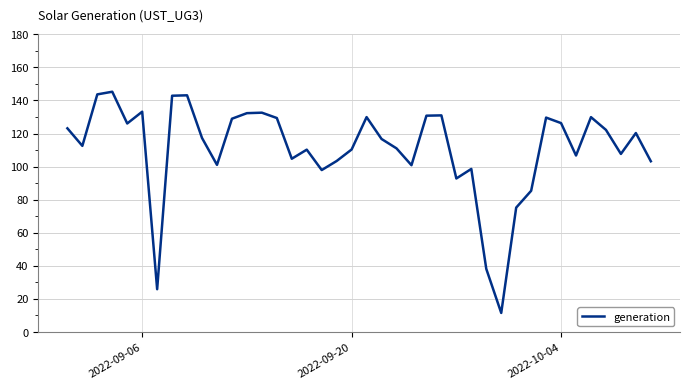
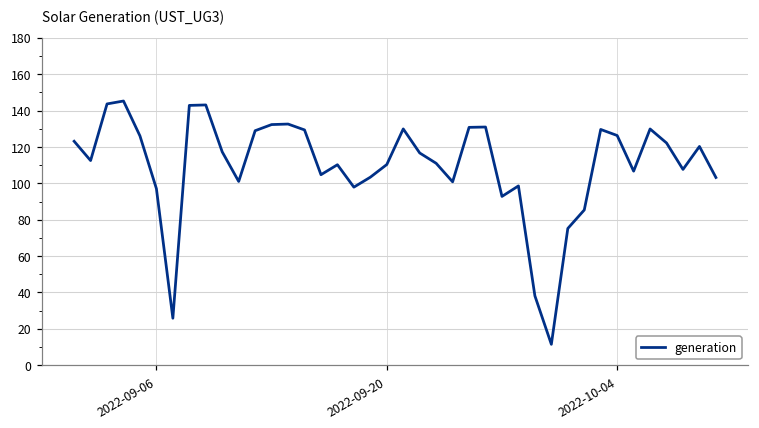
2022-09-06: 133 -> 97
